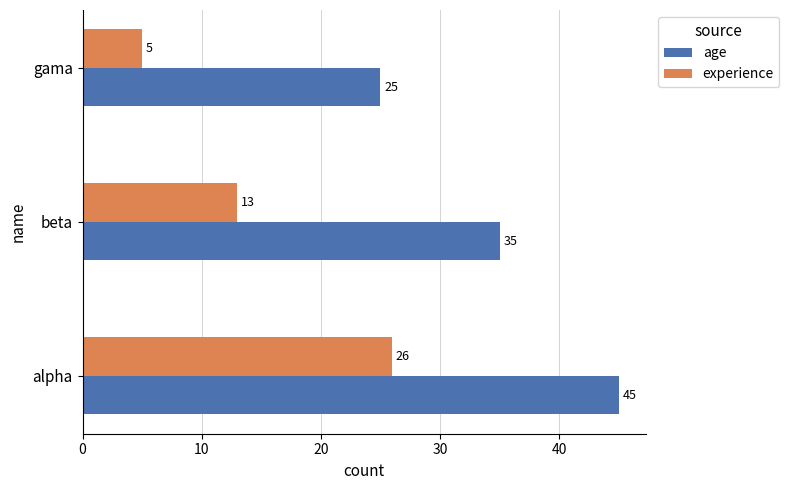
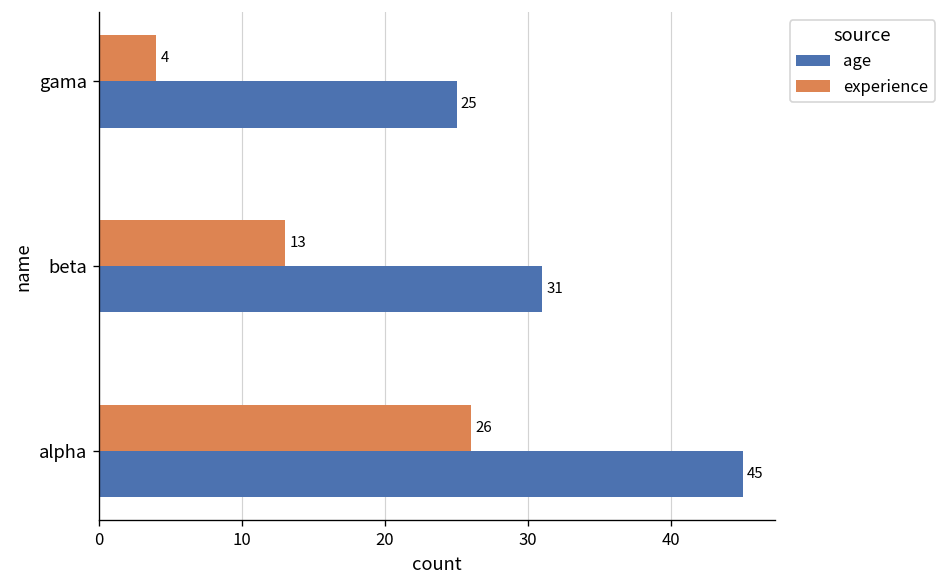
experience, gama: 5 -> 4
age, beta: 35 -> 31
